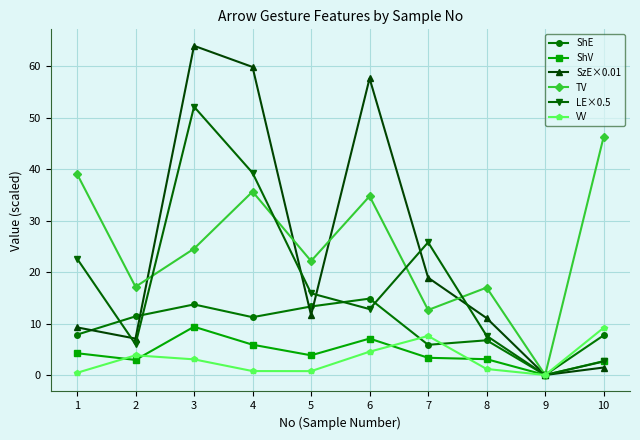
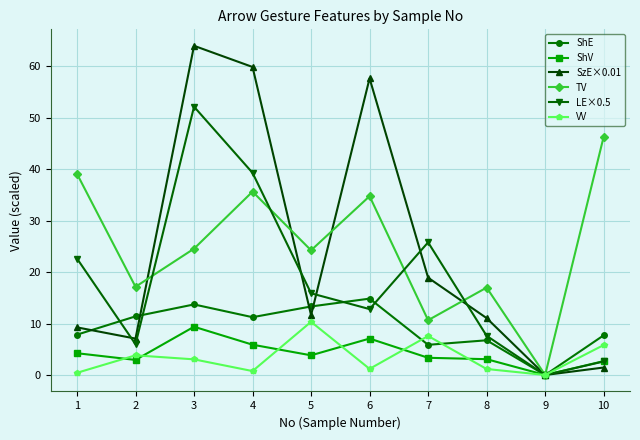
TV, 5: 22 -> 24
VV, 5: 1 -> 10
VV, 6: 5 -> 1
TV, 7: 13 -> 11
VV, 10: 9 -> 6
